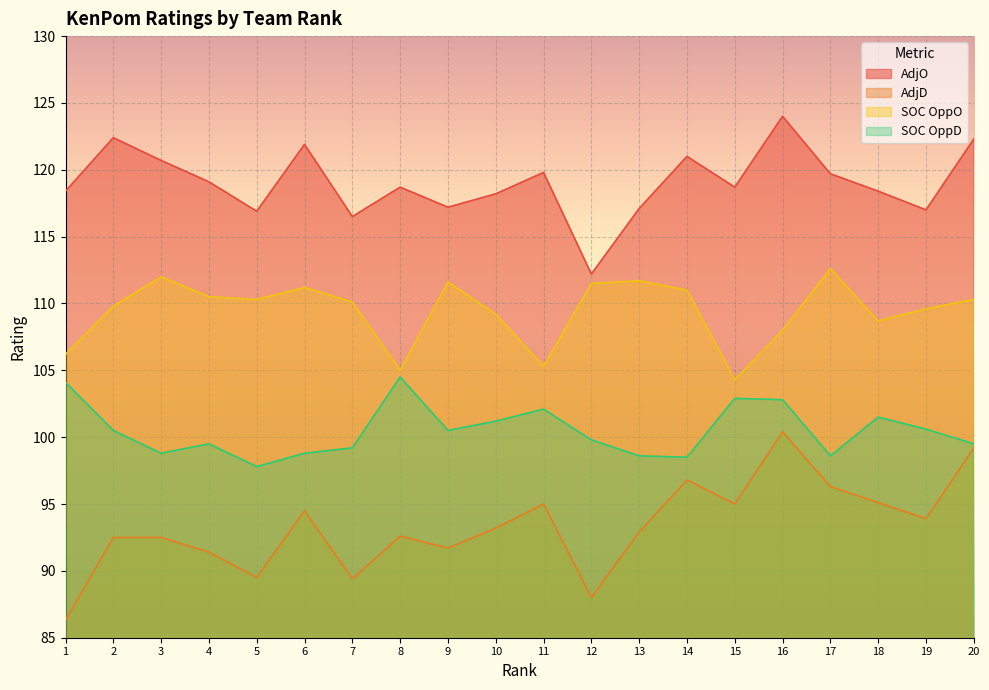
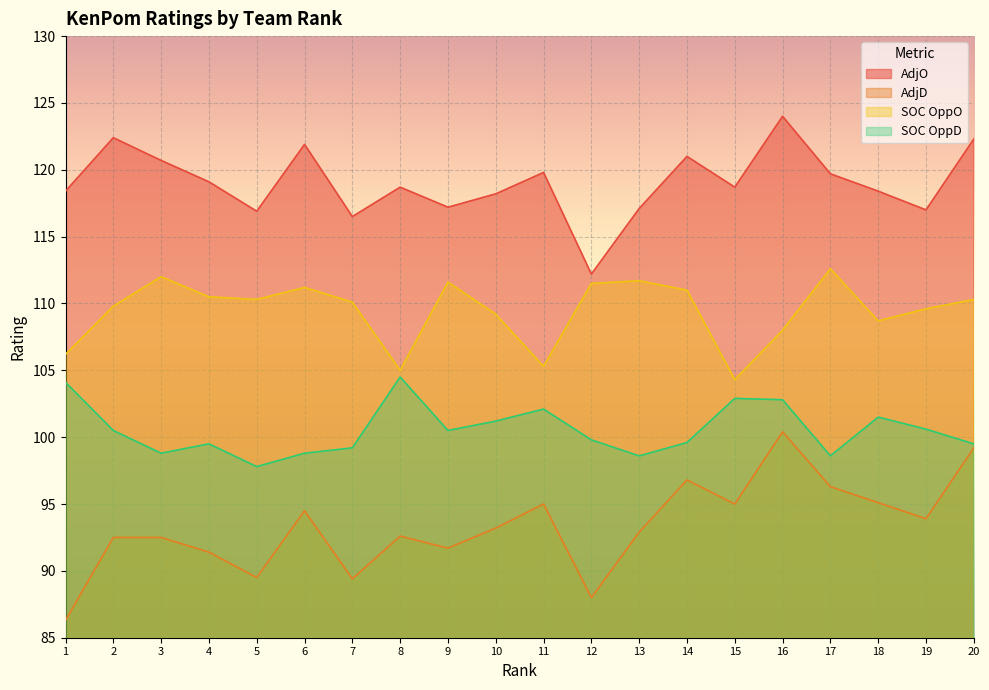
SOC OppD, 14: 98.5 -> 99.6
